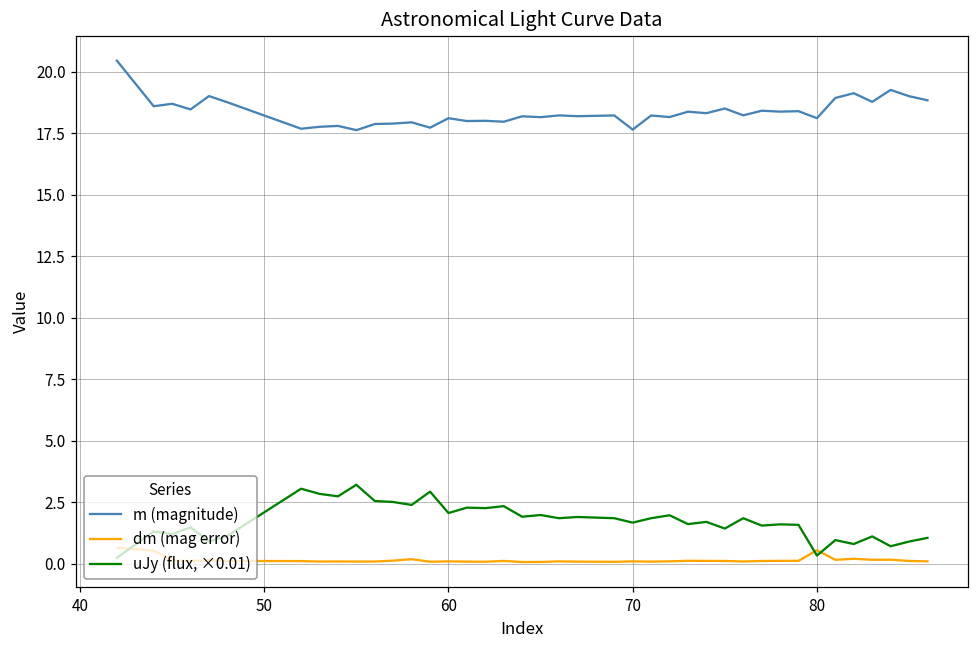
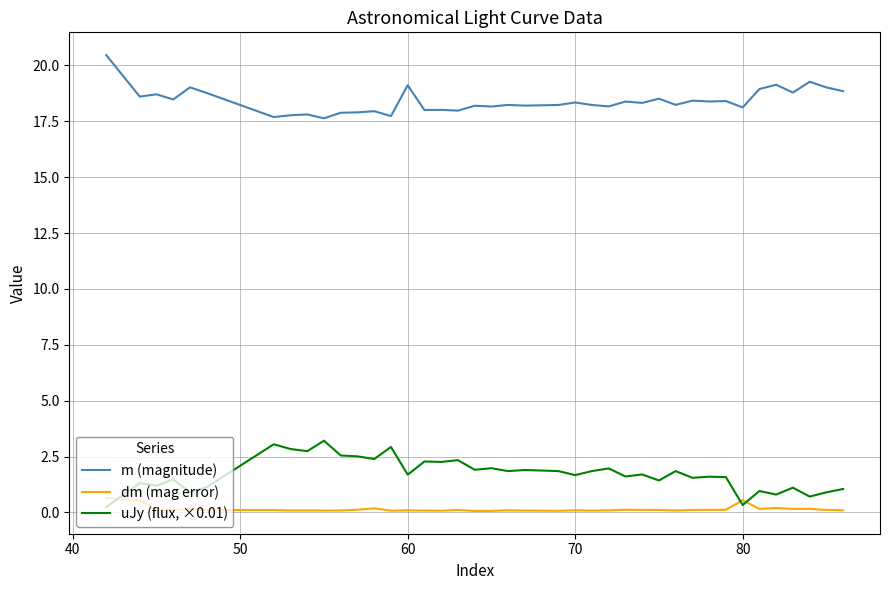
m (magnitude), 60: 18.1 -> 19.1
uJy (flux, ×0.01), 60: 2.1 -> 1.7
m (magnitude), 70: 17.7 -> 18.3
